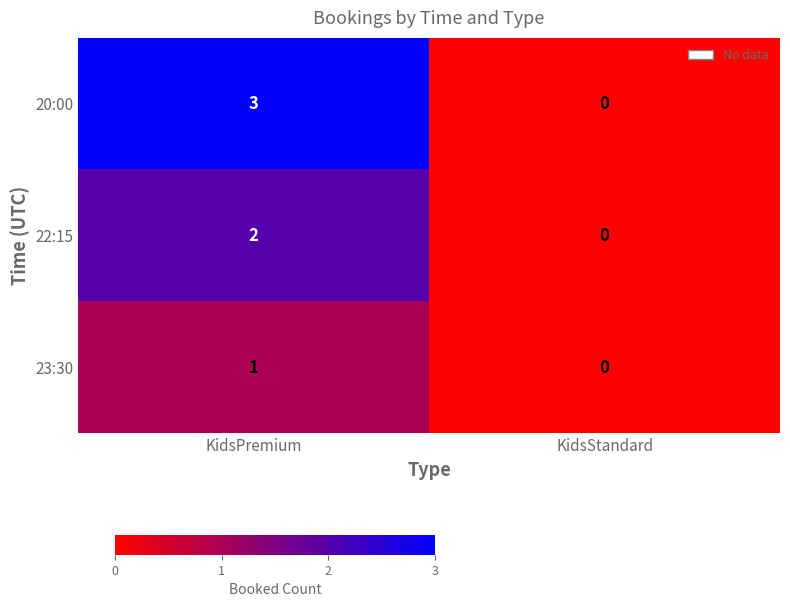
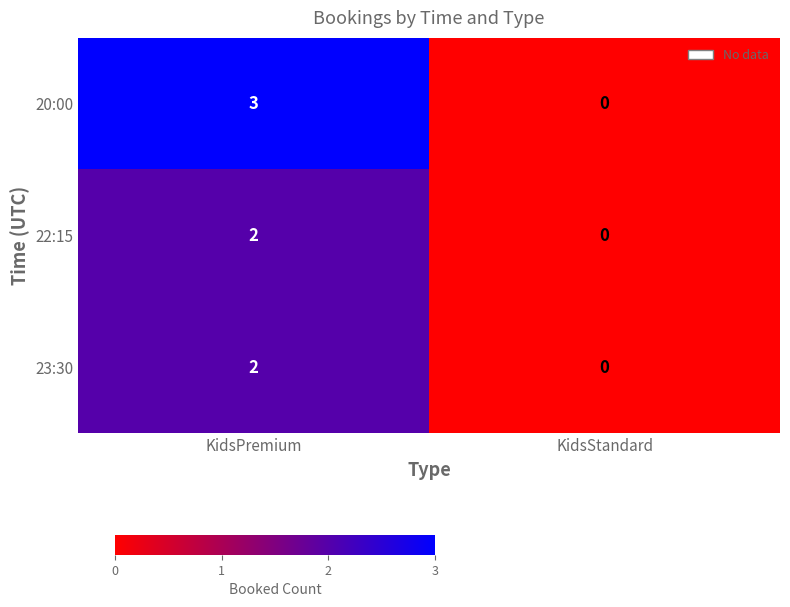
23:30, KidsPremium: 1 -> 2
